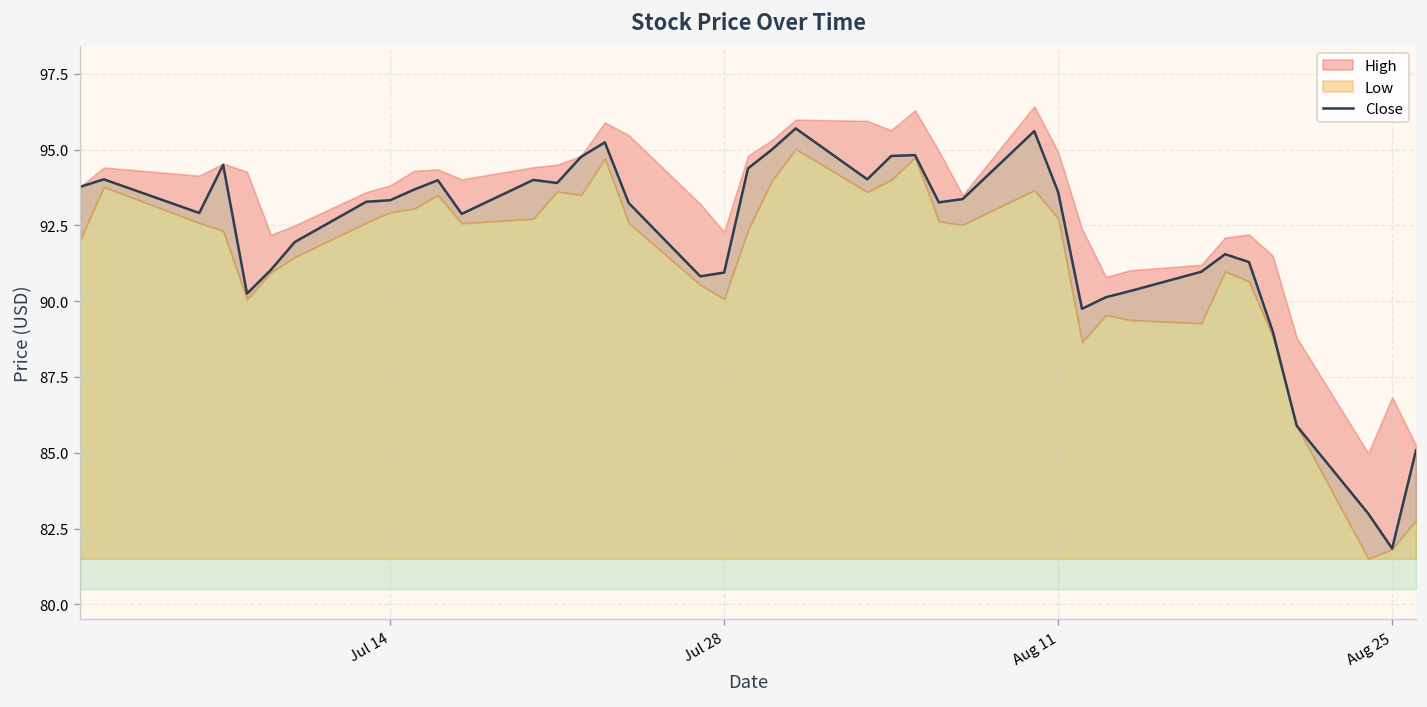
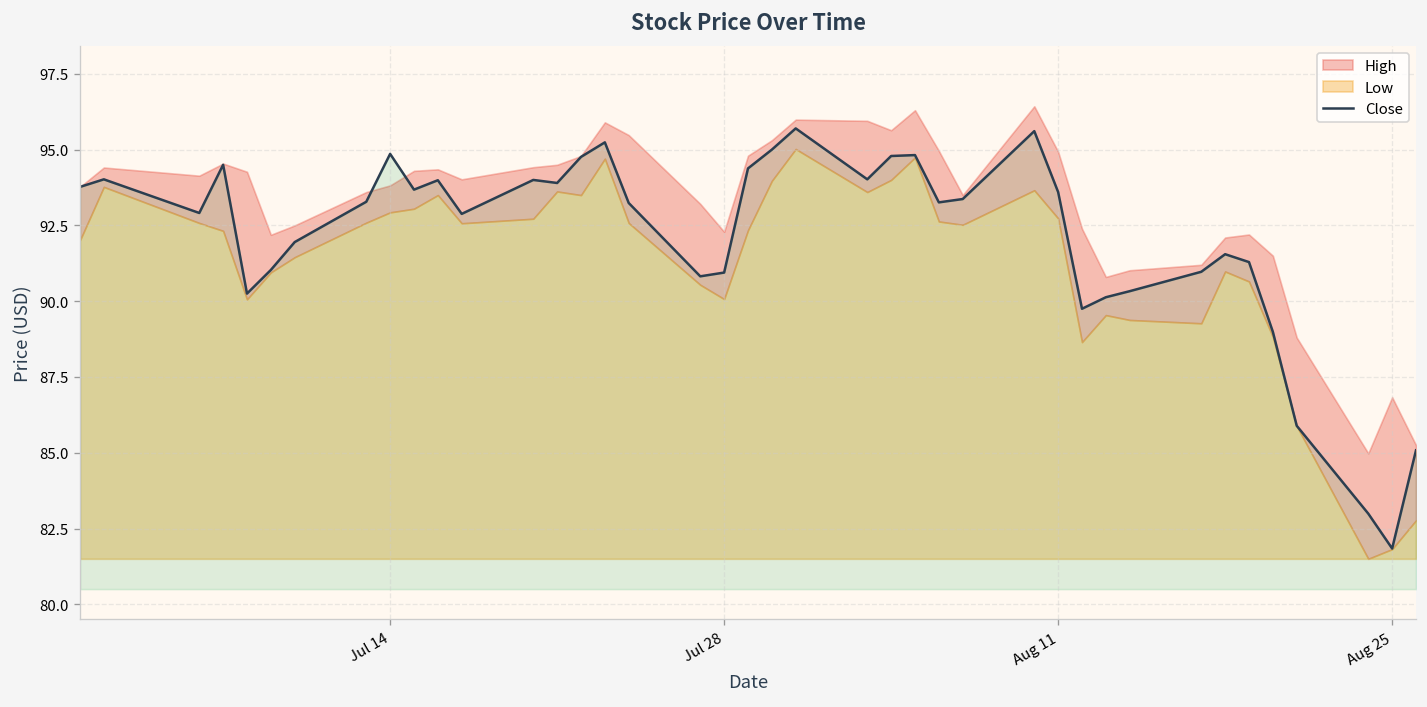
Close, Jul 14: 93.3 -> 94.9
